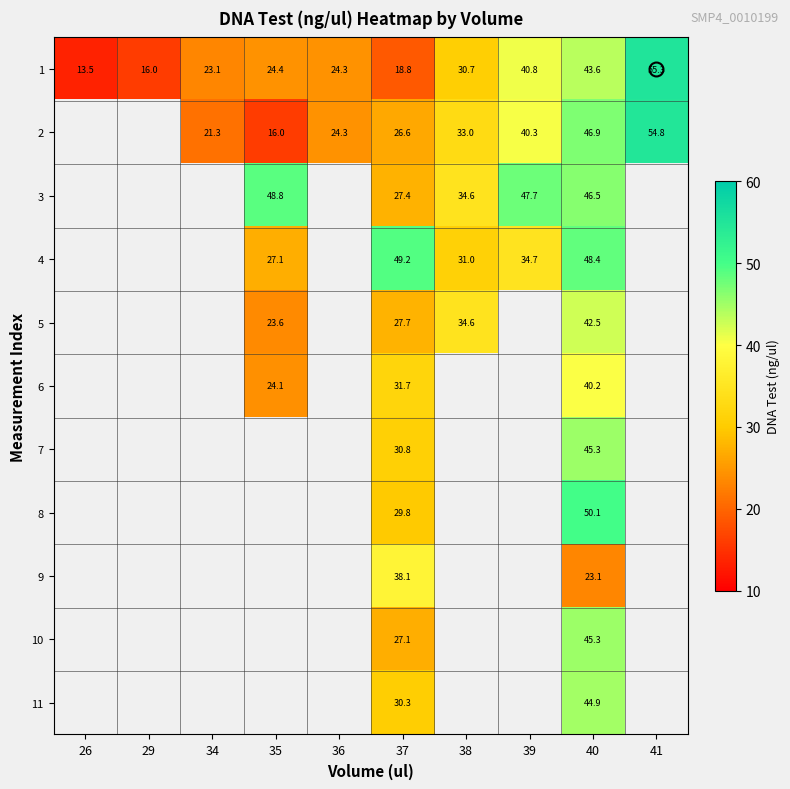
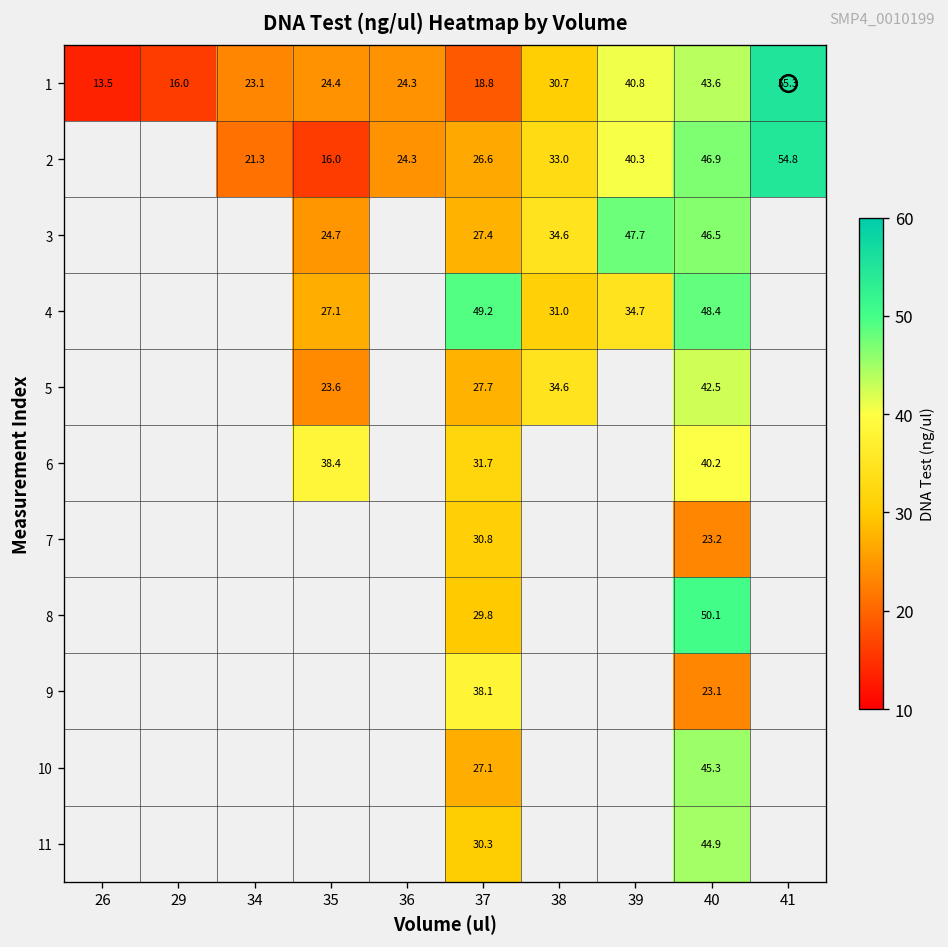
3, 35: 48.8 -> 24.7
6, 35: 24.1 -> 38.4
7, 40: 45.3 -> 23.2
